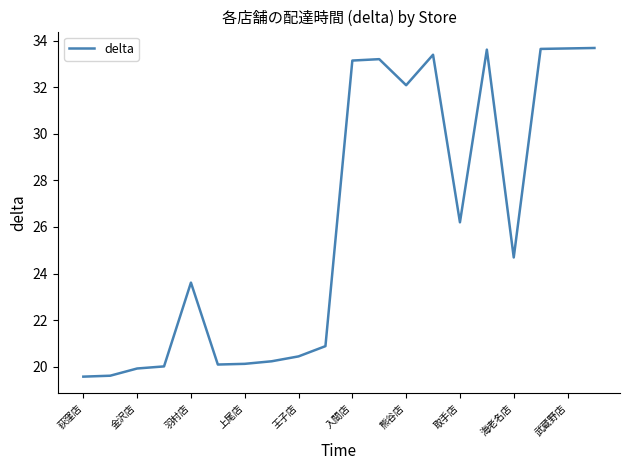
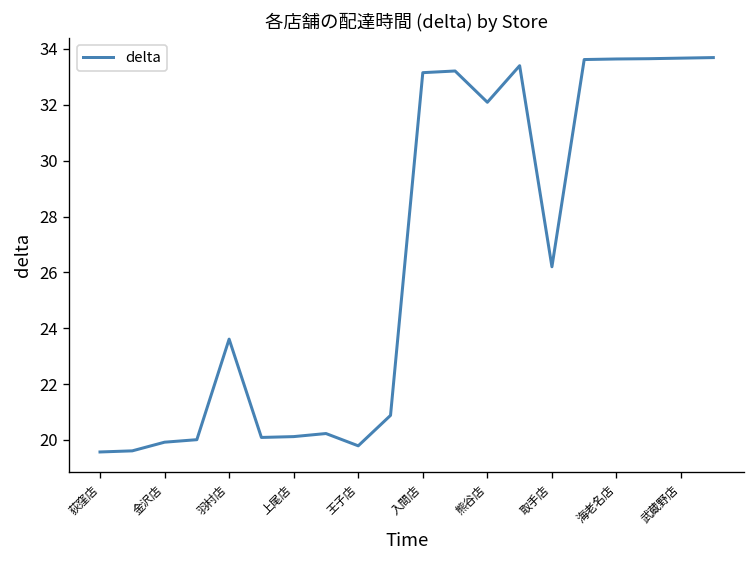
王子店: 20.4 -> 19.8
海老名店: 24.7 -> 33.6
